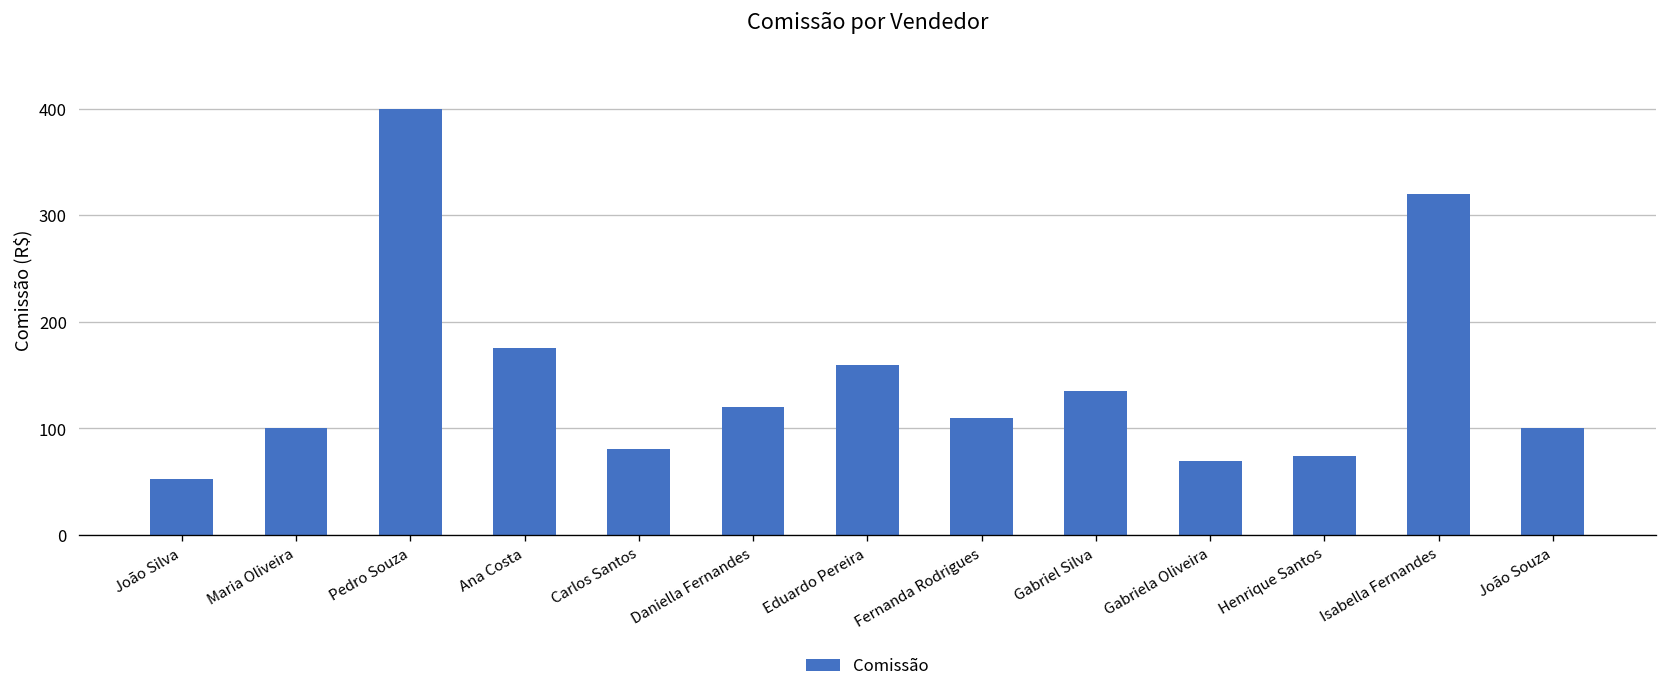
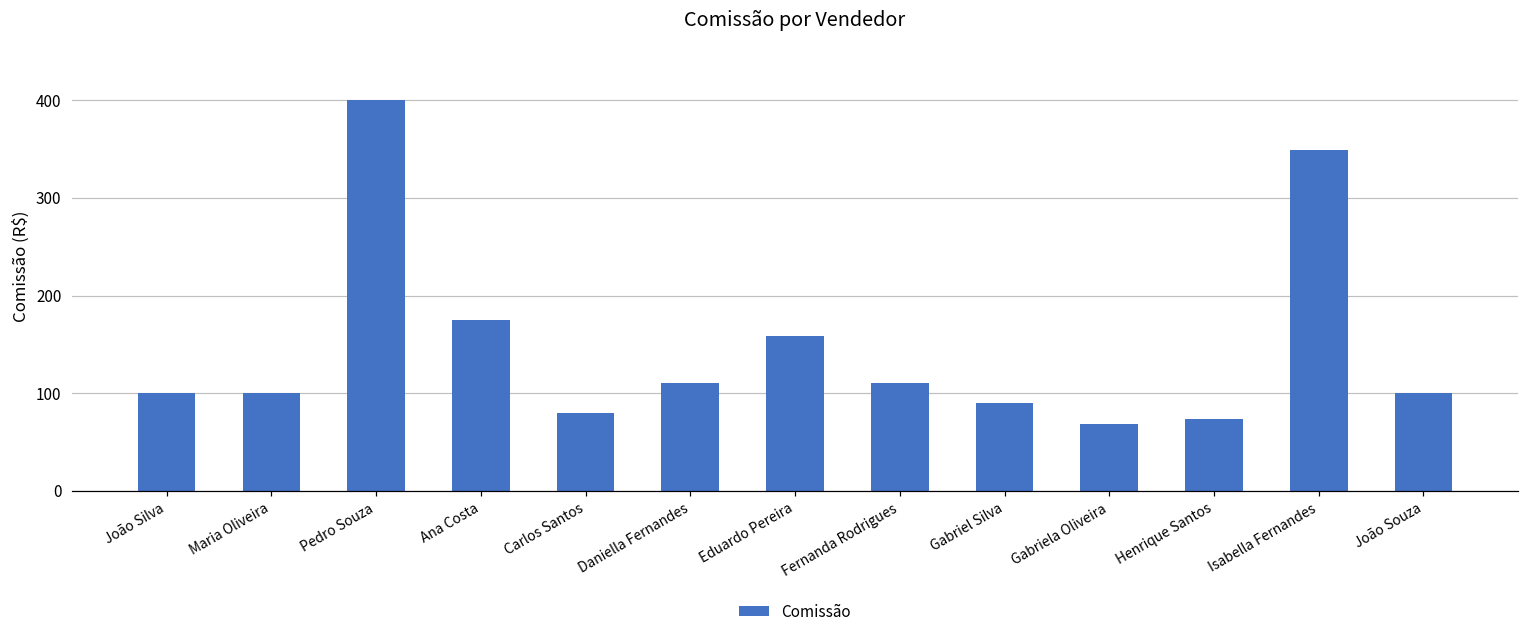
João Silva: 50 -> 100
Daniella Fernandes: 120 -> 110
Gabriel Silva: 130 -> 90
Isabella Fernandes: 320 -> 350
